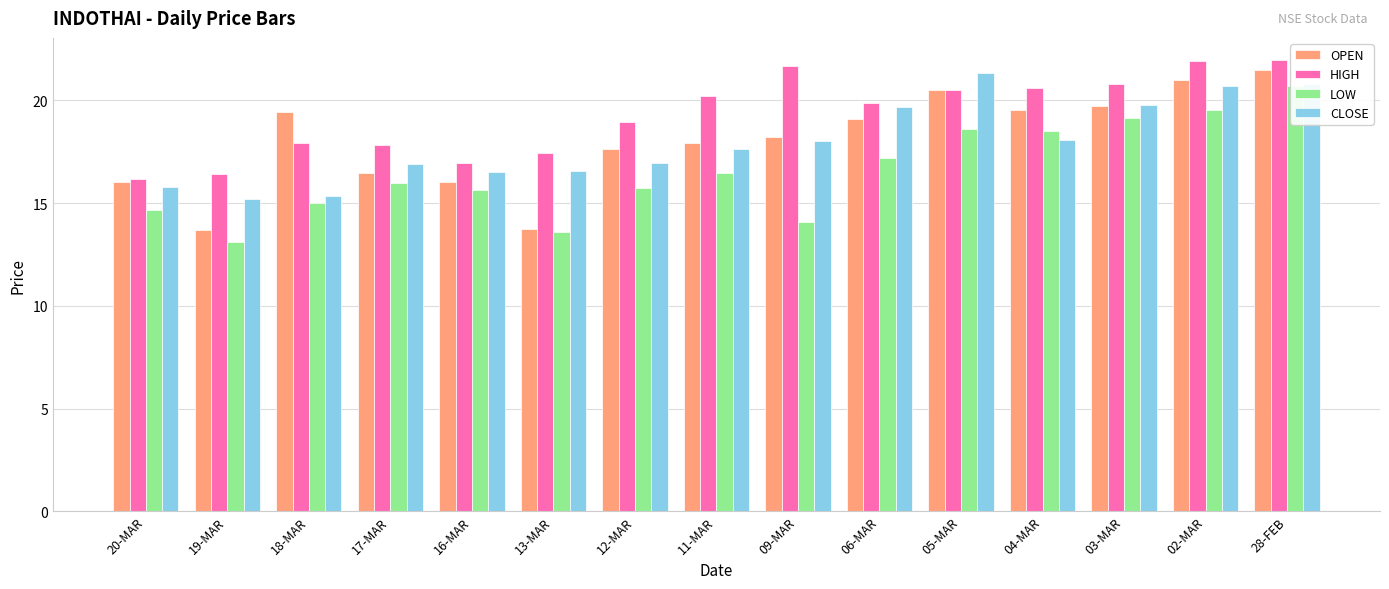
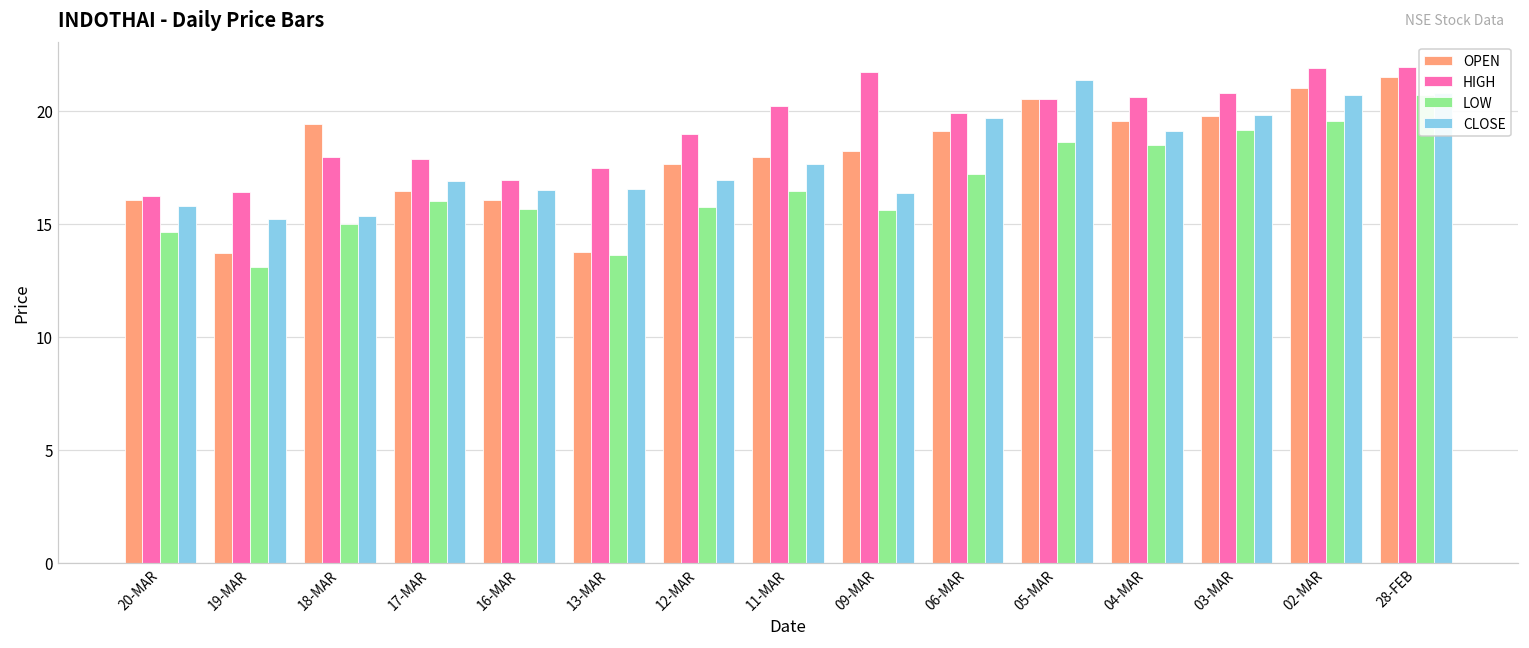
LOW, 09-MAR: 14.1 -> 15.6
CLOSE, 09-MAR: 18.1 -> 16.3
CLOSE, 04-MAR: 18.1 -> 19.1
